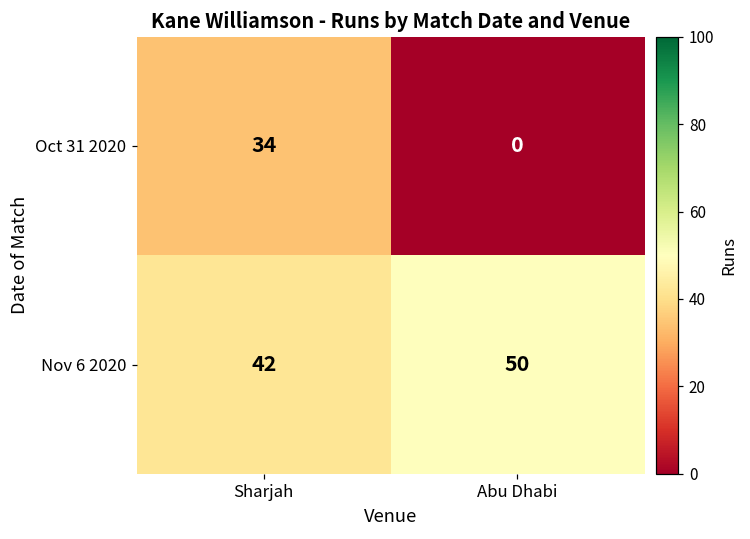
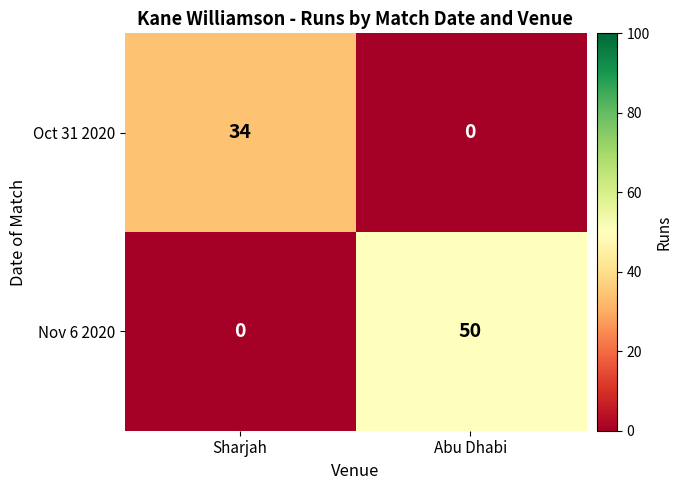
Nov 6 2020, Sharjah: 42 -> 0
